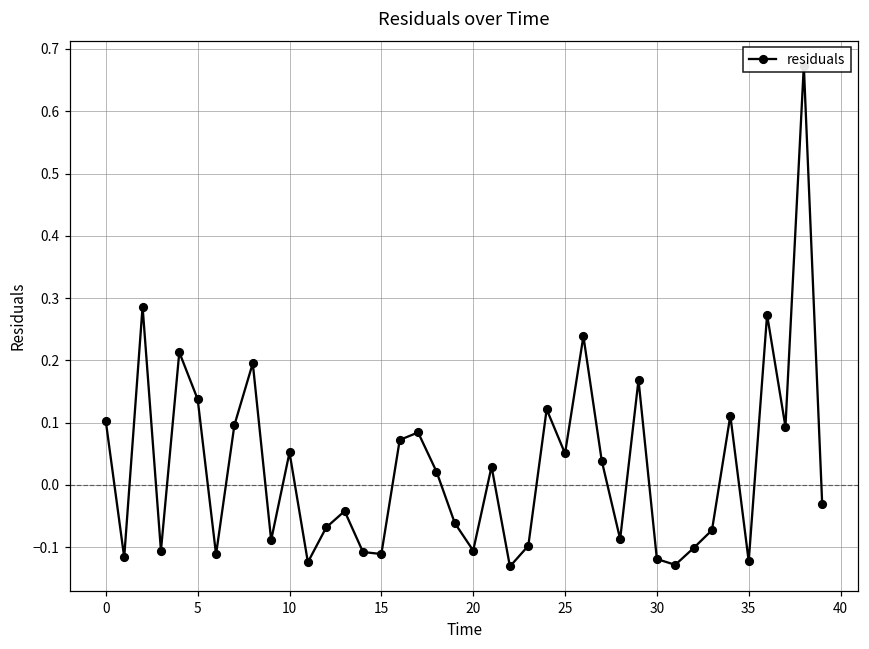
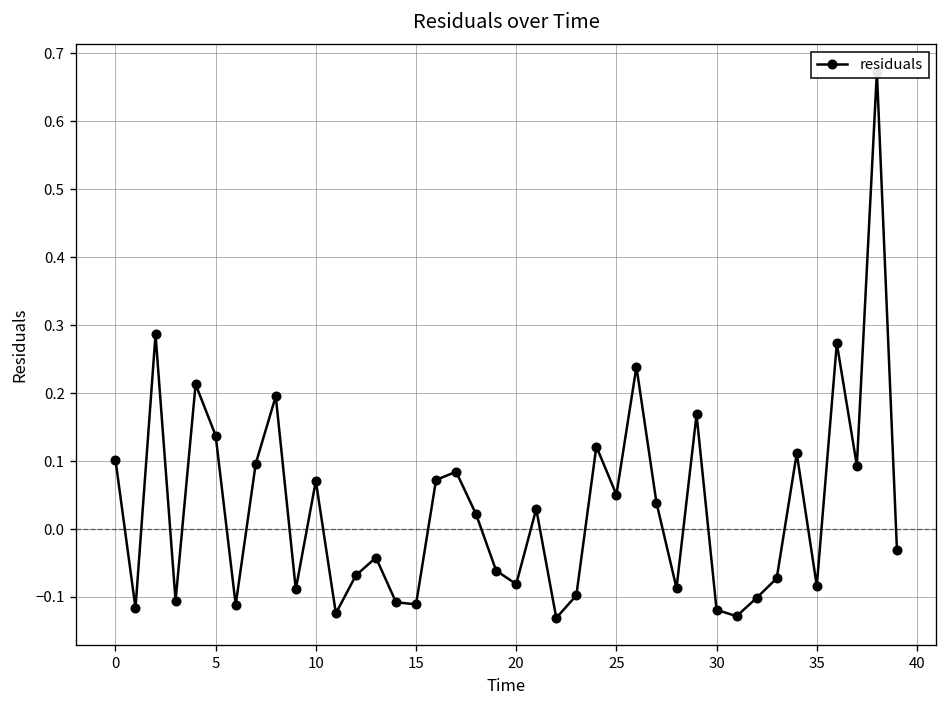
10: 0.05 -> 0.07
20: -0.11 -> -0.08
35: -0.12 -> -0.08
